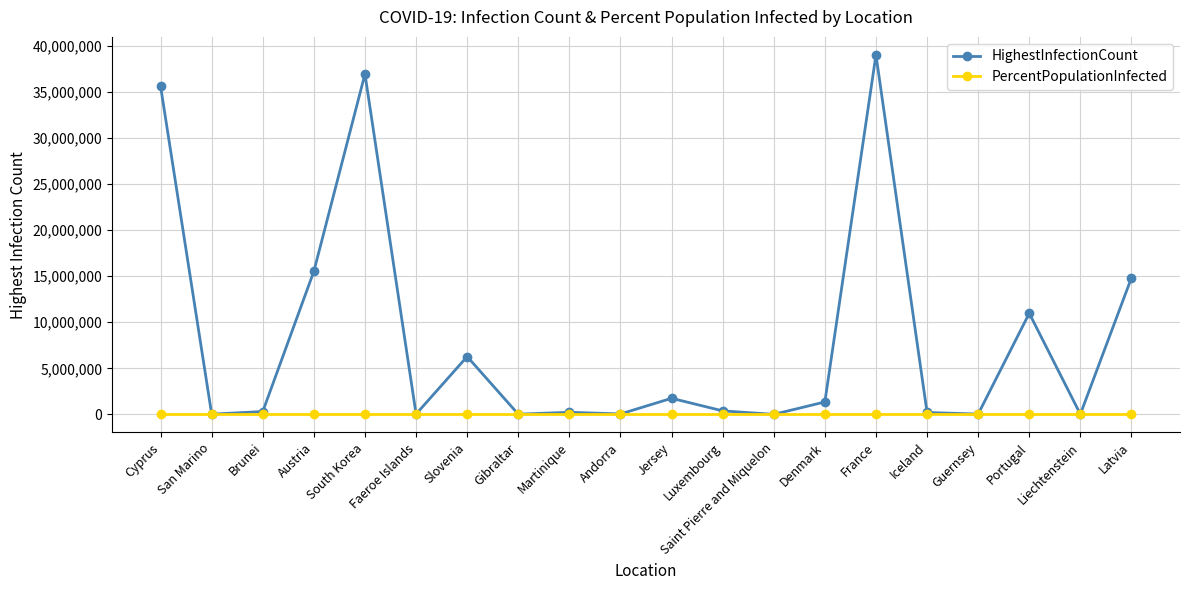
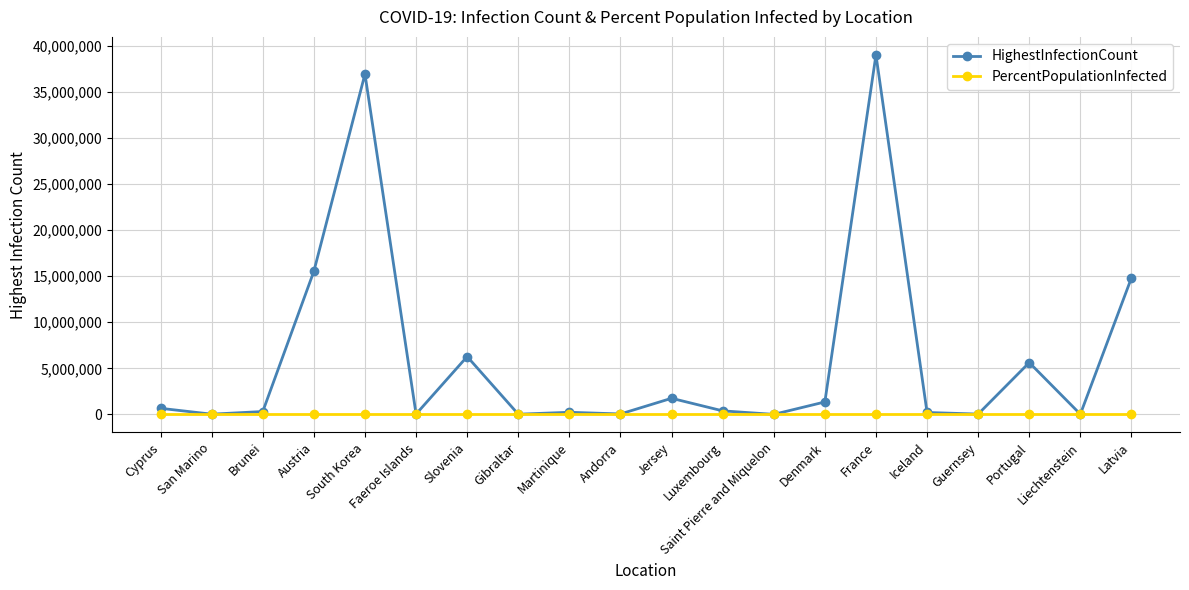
HighestInfectionCount, Cyprus: 36,000,000 -> 1,000,000
HighestInfectionCount, Portugal: 11,000,000 -> 6,000,000
